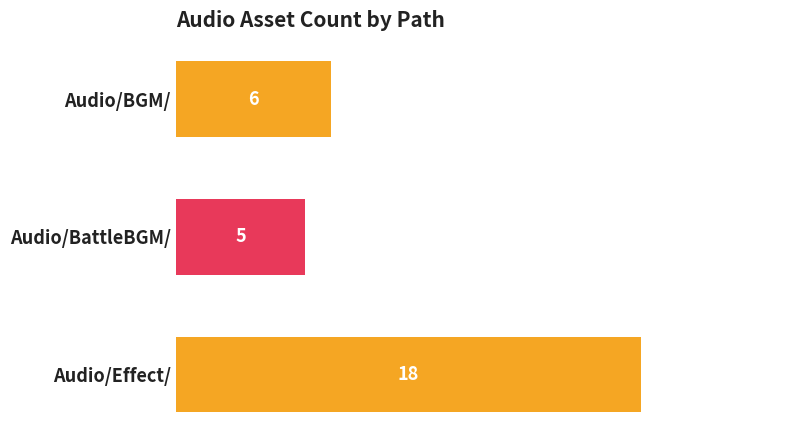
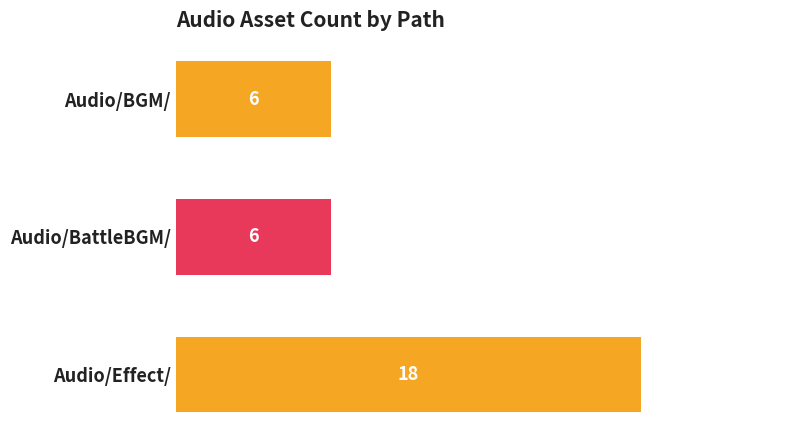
Audio/BattleBGM/: 5 -> 6
